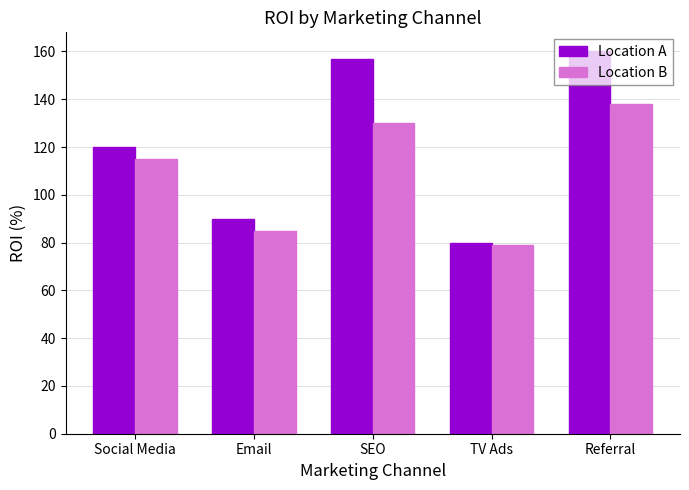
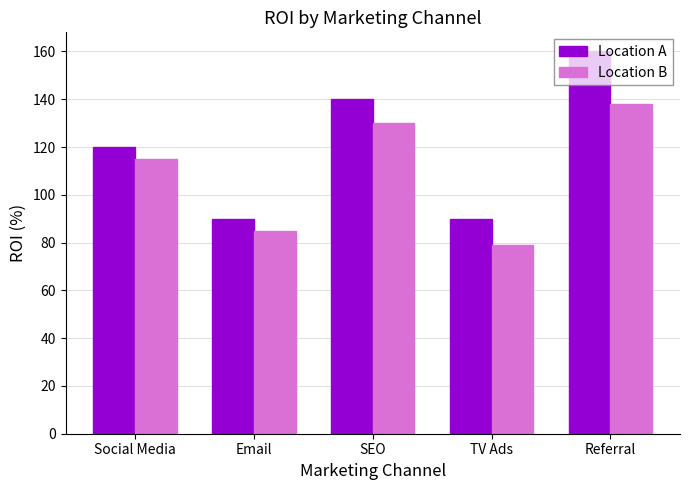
Location A, SEO: 157 -> 140
Location A, TV Ads: 80 -> 90
